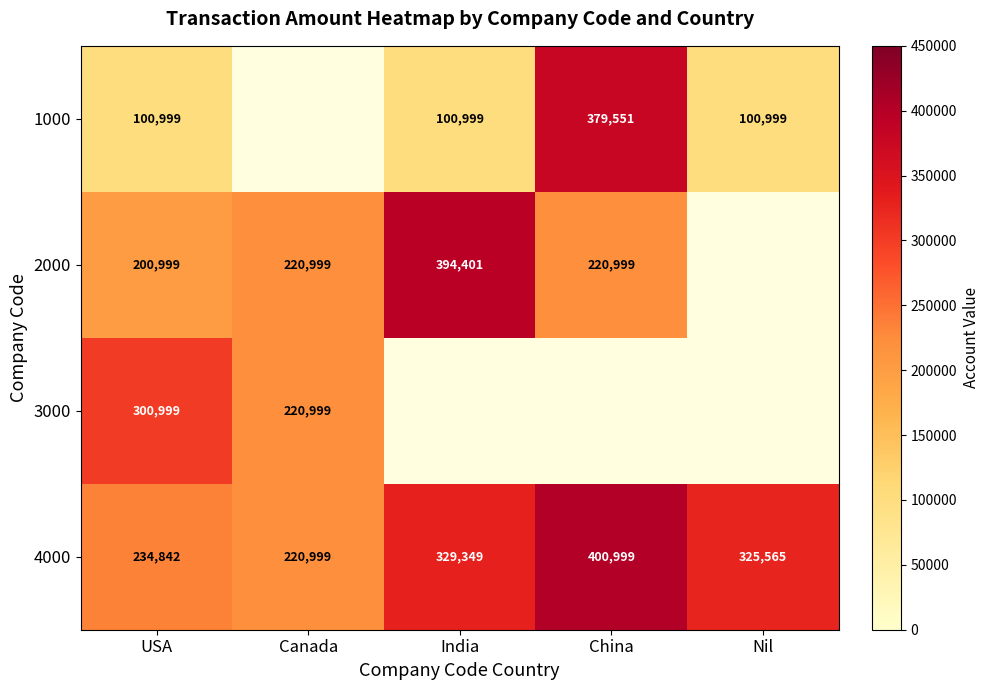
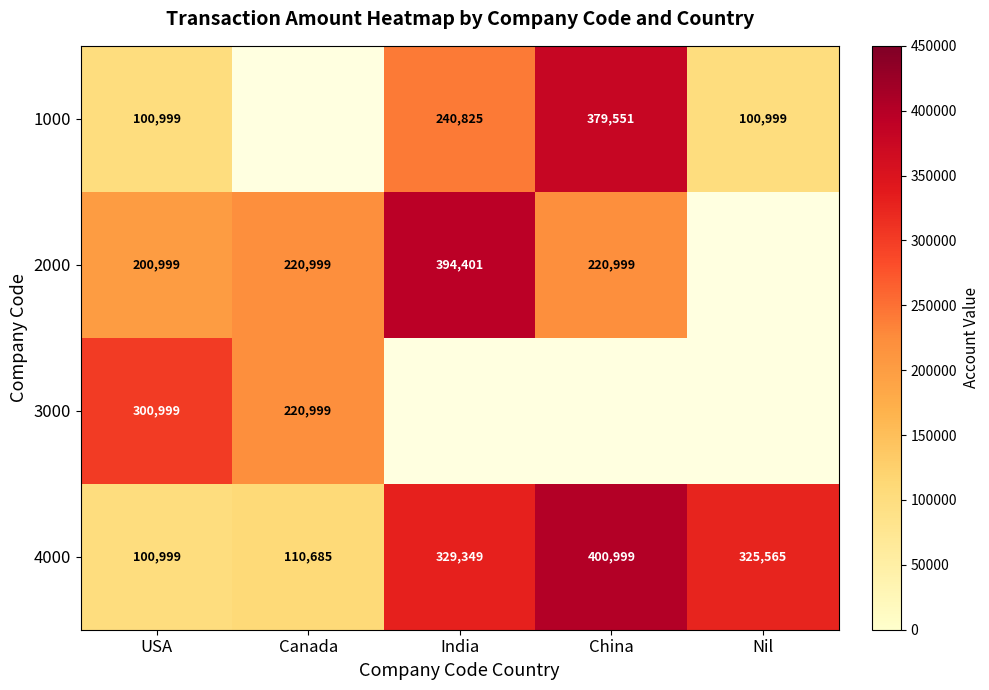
1000, India: 100,999 -> 240,825
4000, USA: 234,842 -> 100,999
4000, Canada: 220,999 -> 110,685
